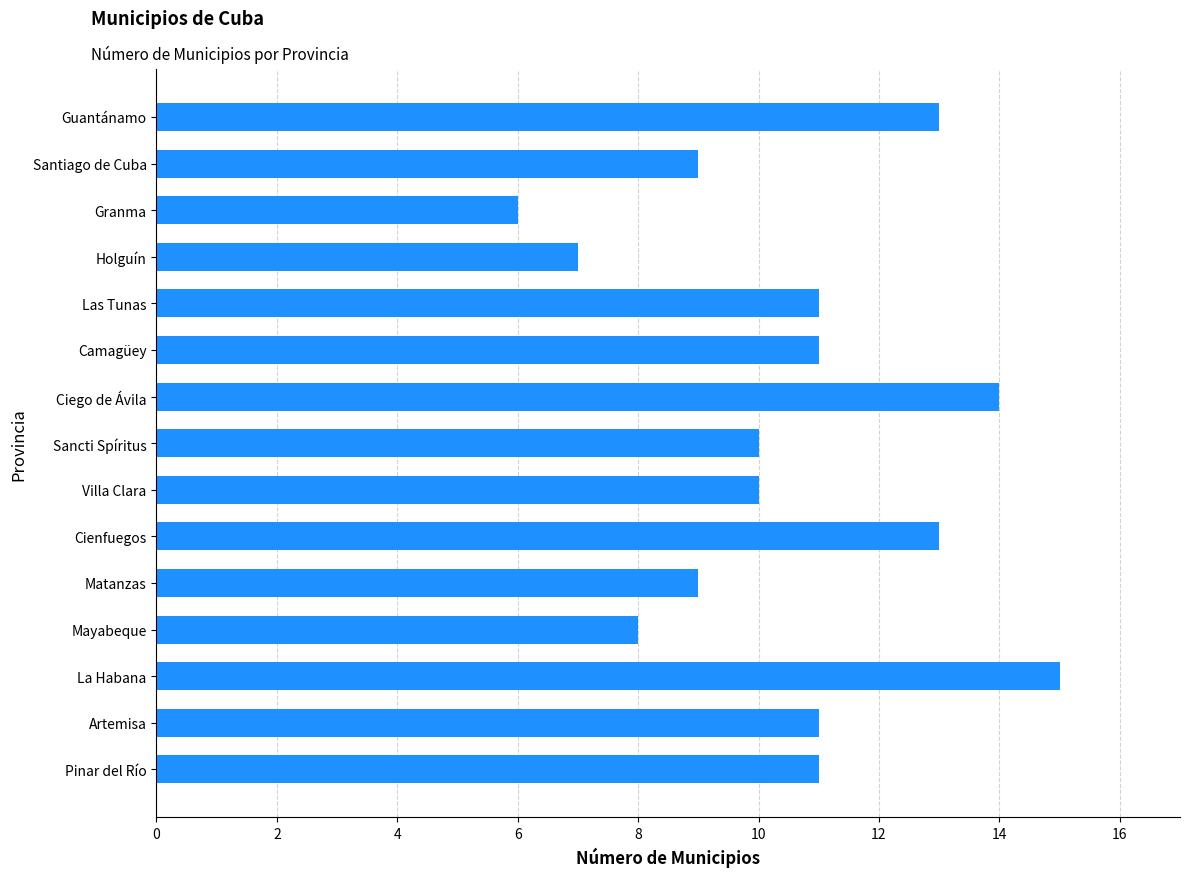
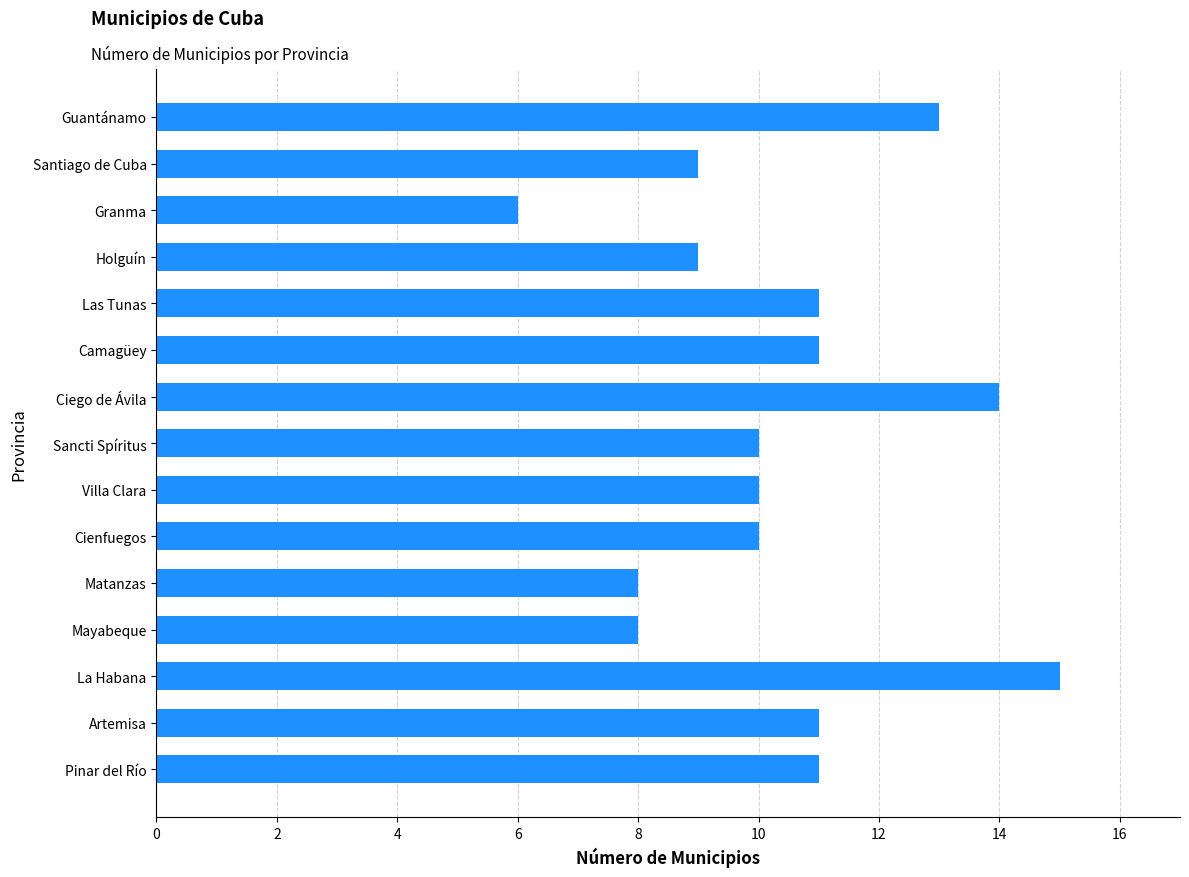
Holguín: 7 -> 9
Cienfuegos: 13 -> 10
Matanzas: 9 -> 8
